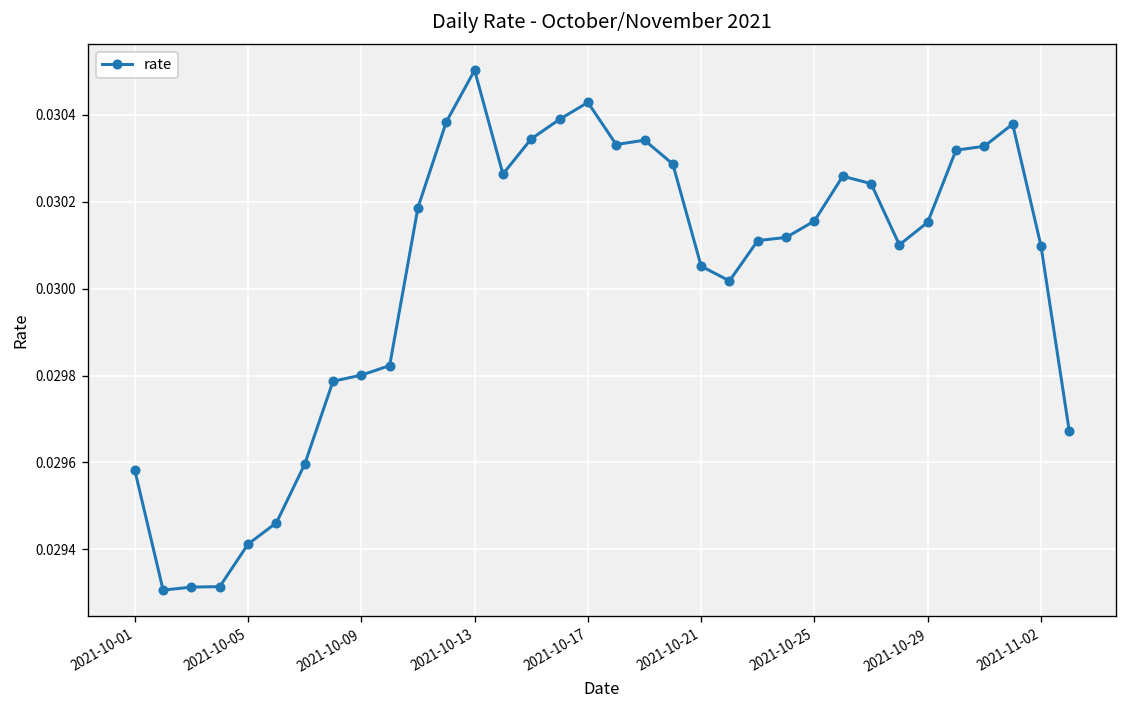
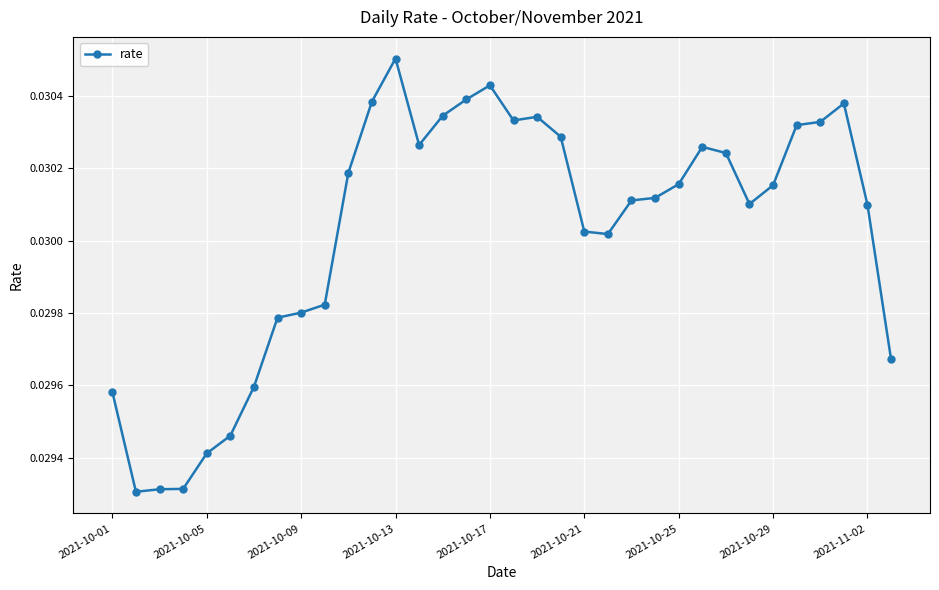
2021-10-21: 0.03005 -> 0.03003
